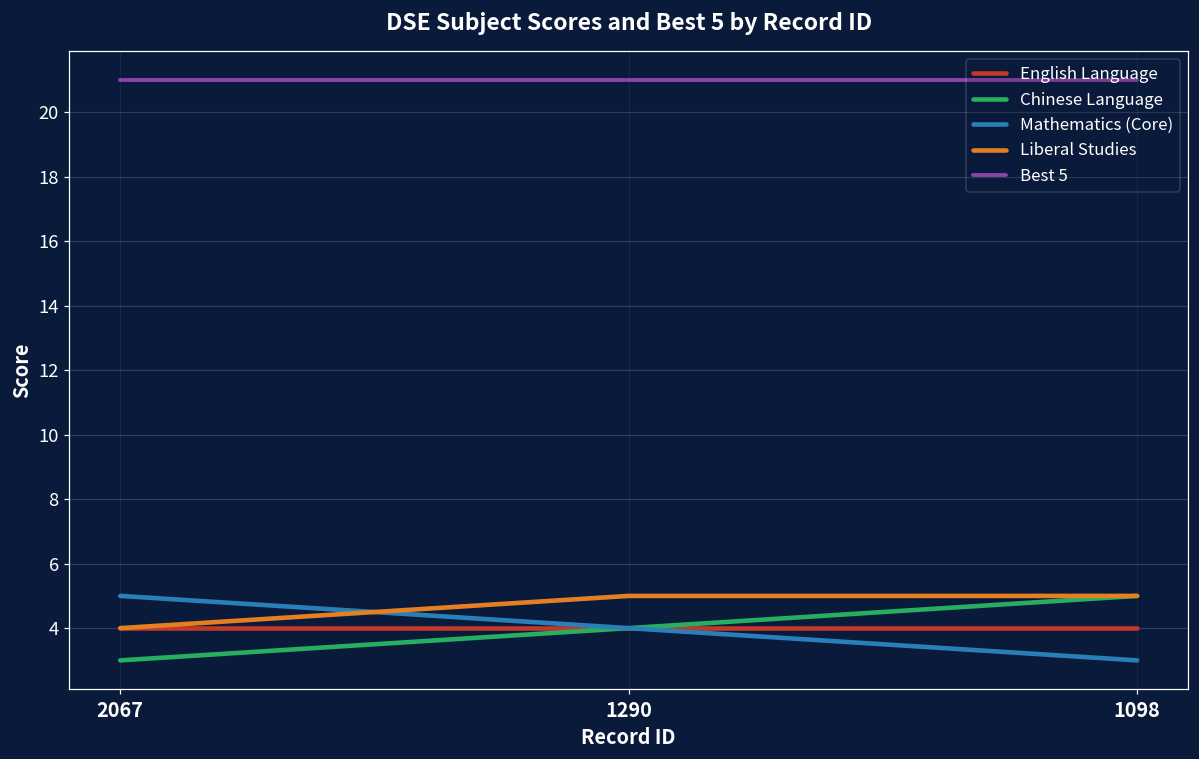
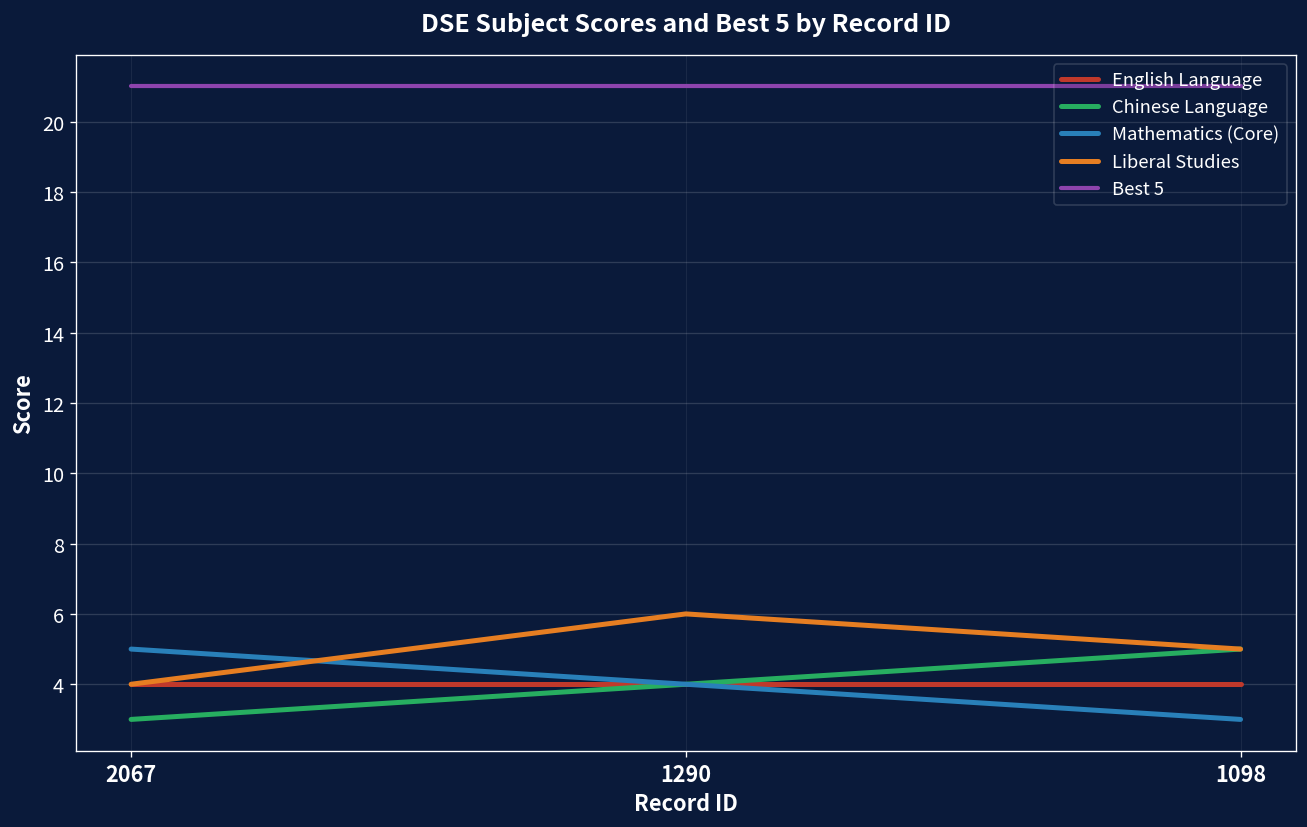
Liberal Studies, 1290: 5 -> 6
